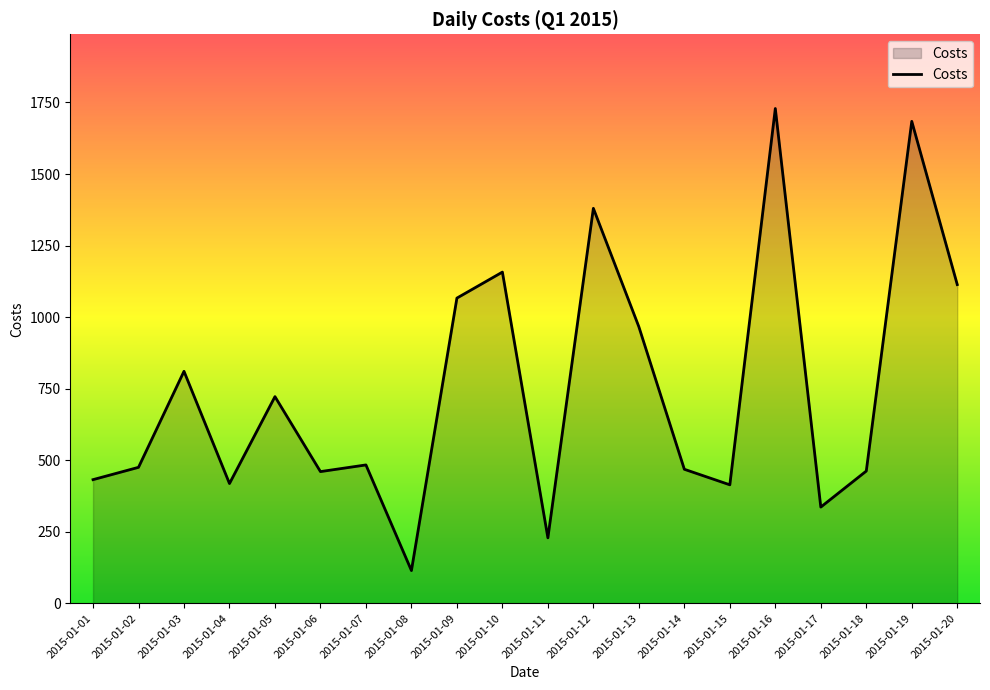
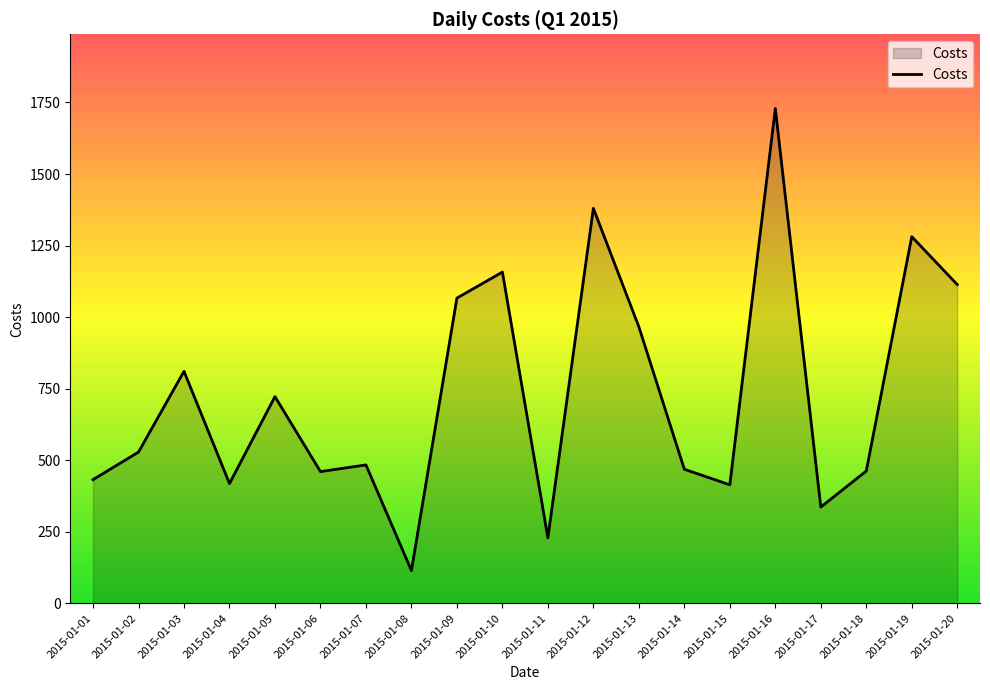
2015-01-02: 480 -> 530
2015-01-19: 1680 -> 1280
